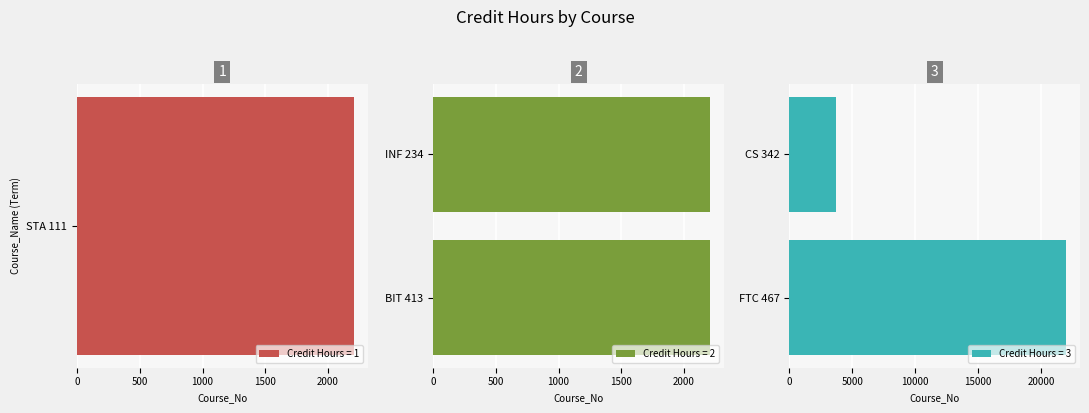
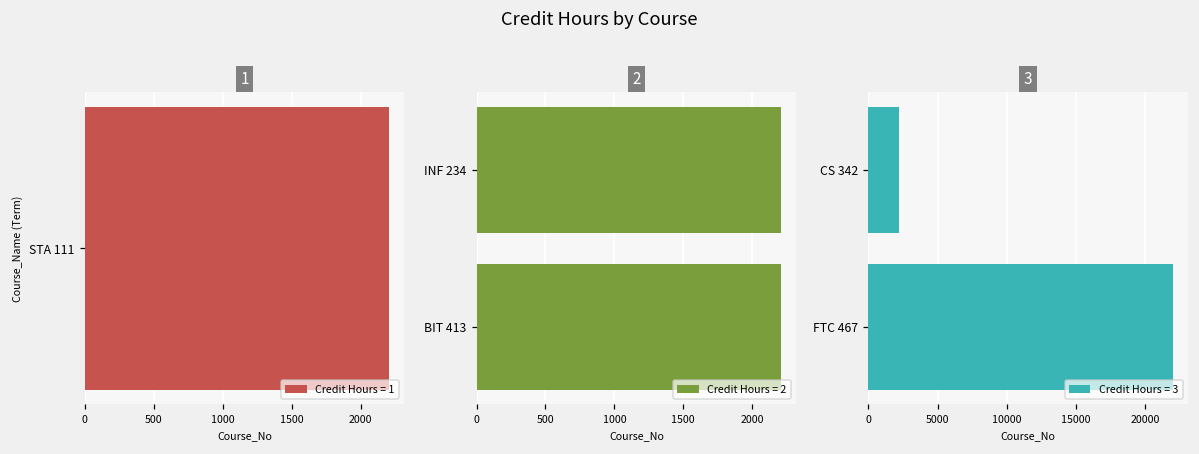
3, CS 342: 3700 -> 2200
